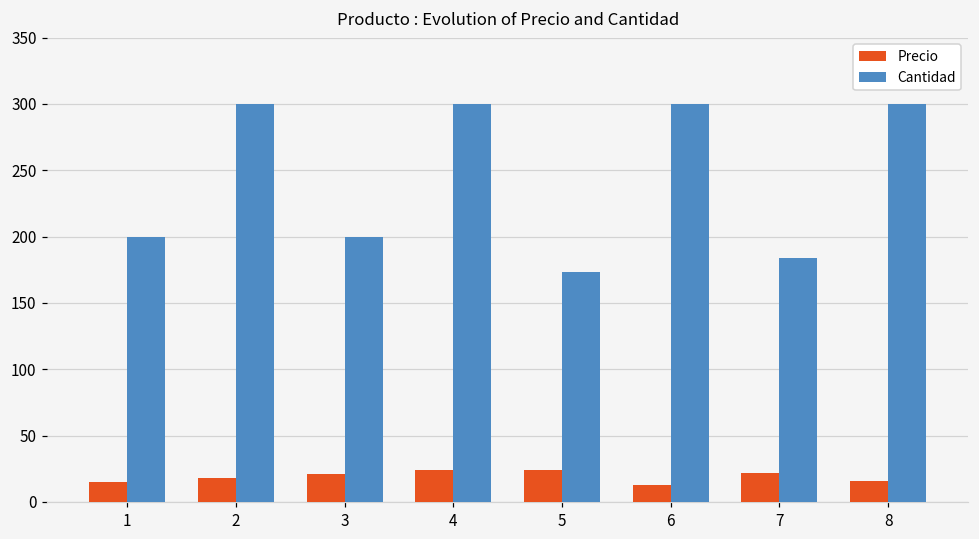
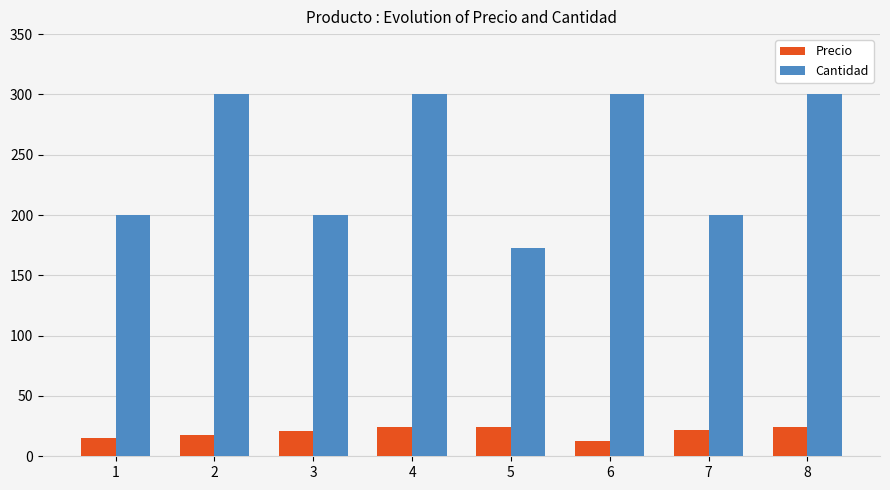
Cantidad, 7: 184 -> 200
Precio, 8: 16 -> 24
